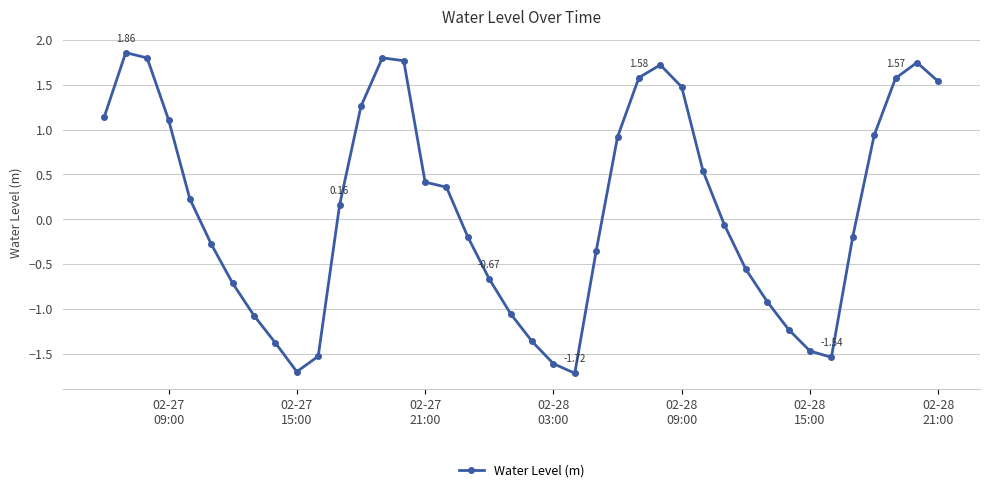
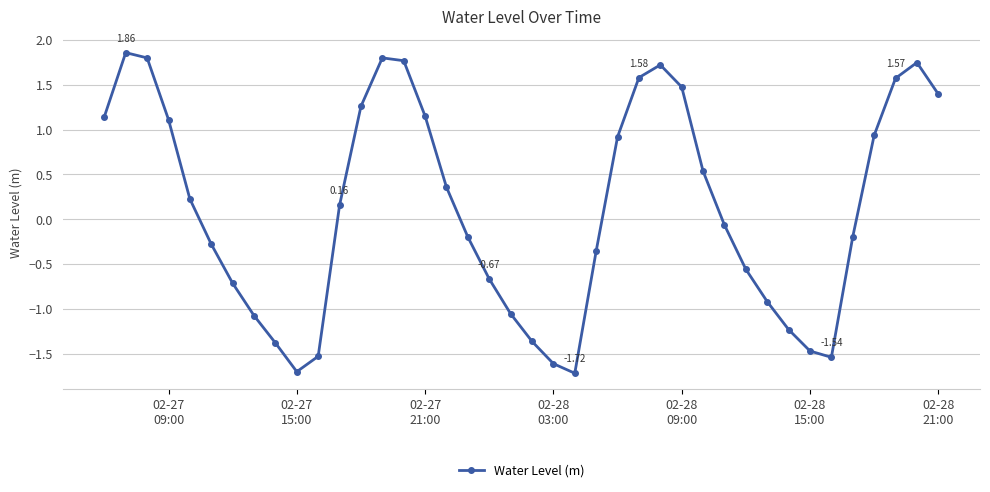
02-27 21:00: 0.4 -> 1.2
02-28 21:00: 1.5 -> 1.4
